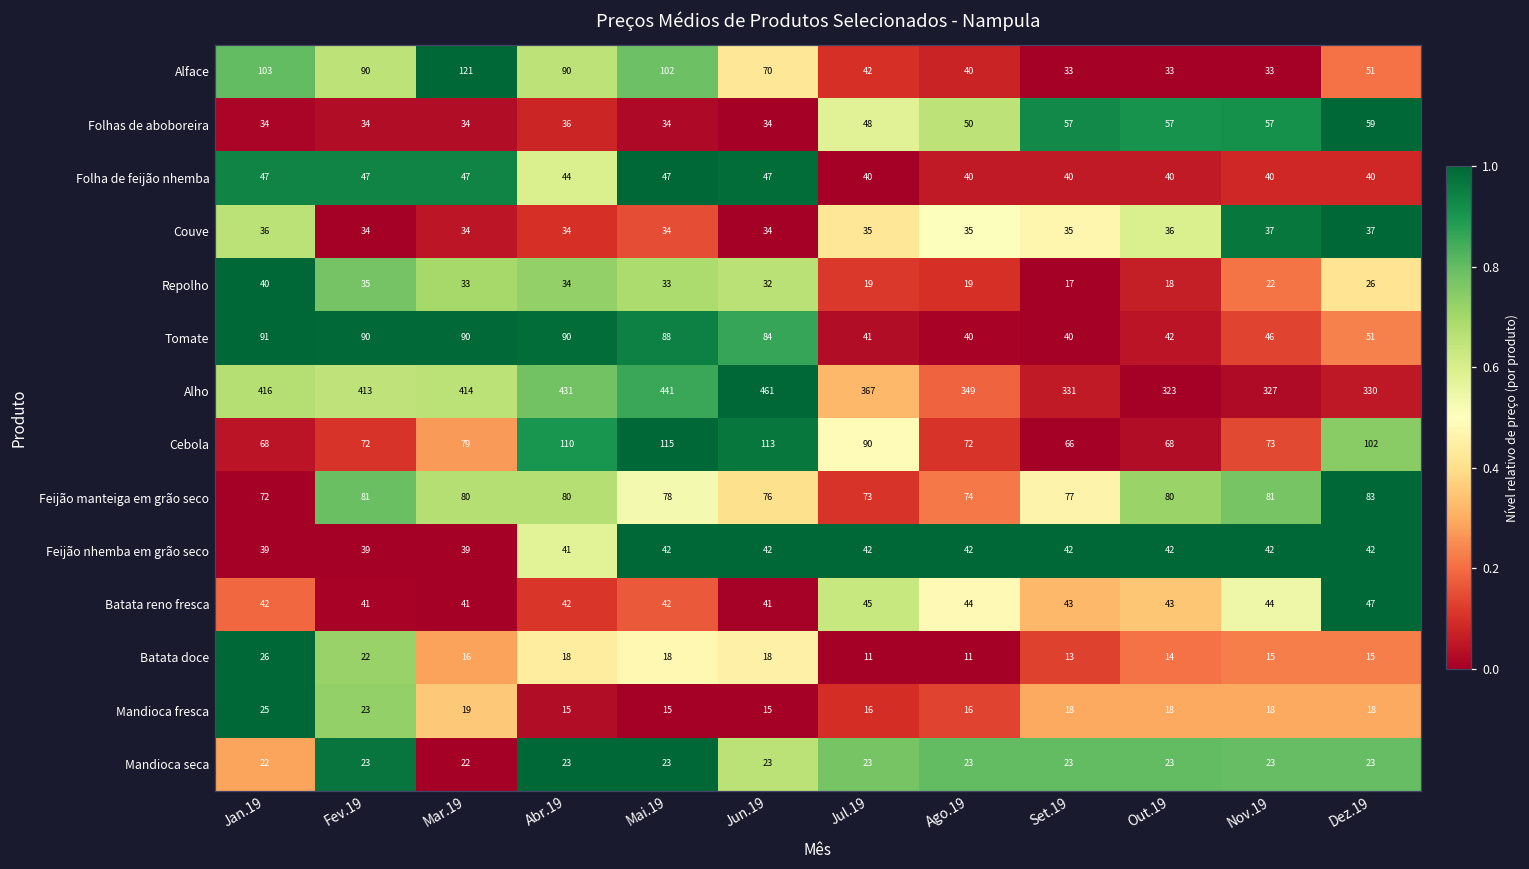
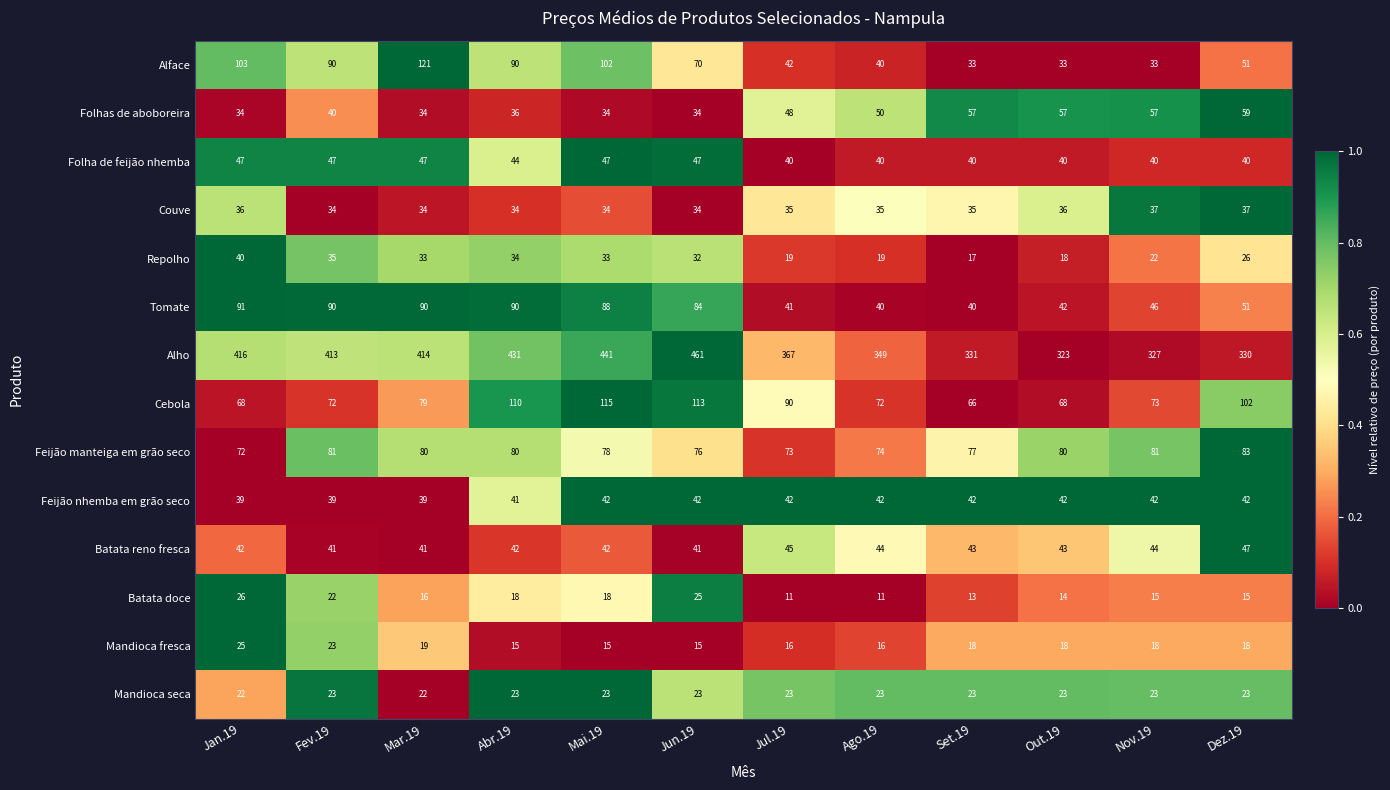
Folhas de aboboreira, Fev.19: 34 -> 40
Batata doce, Jun.19: 18 -> 25
